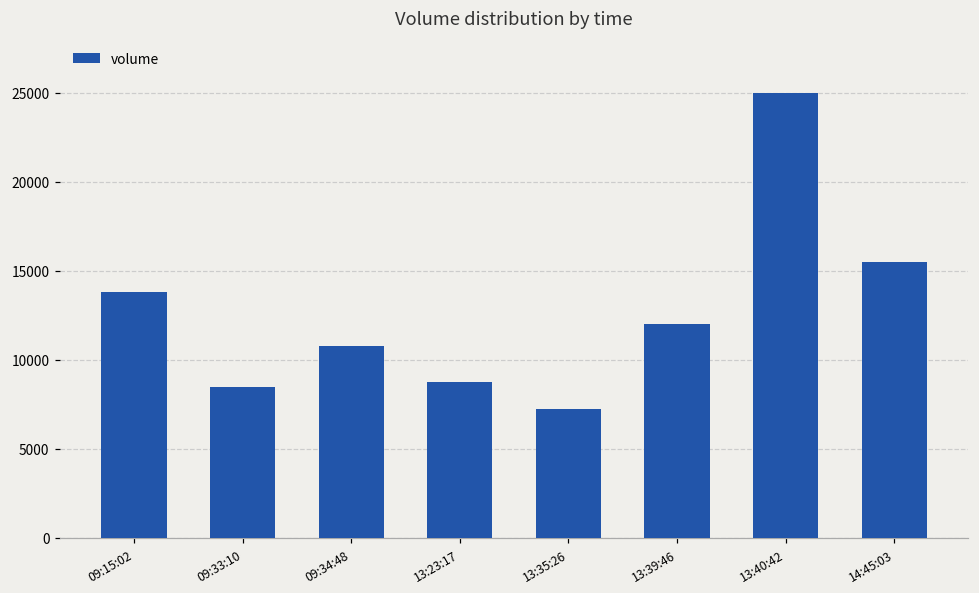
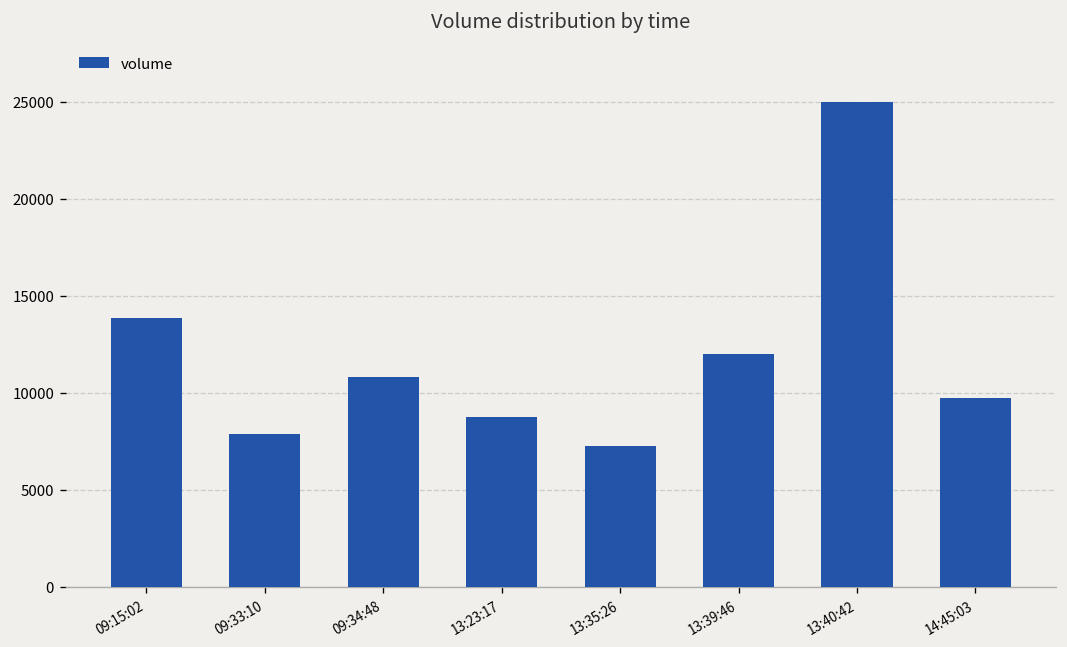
09:33:10: 8500 -> 7900
14:45:03: 15500 -> 9700
